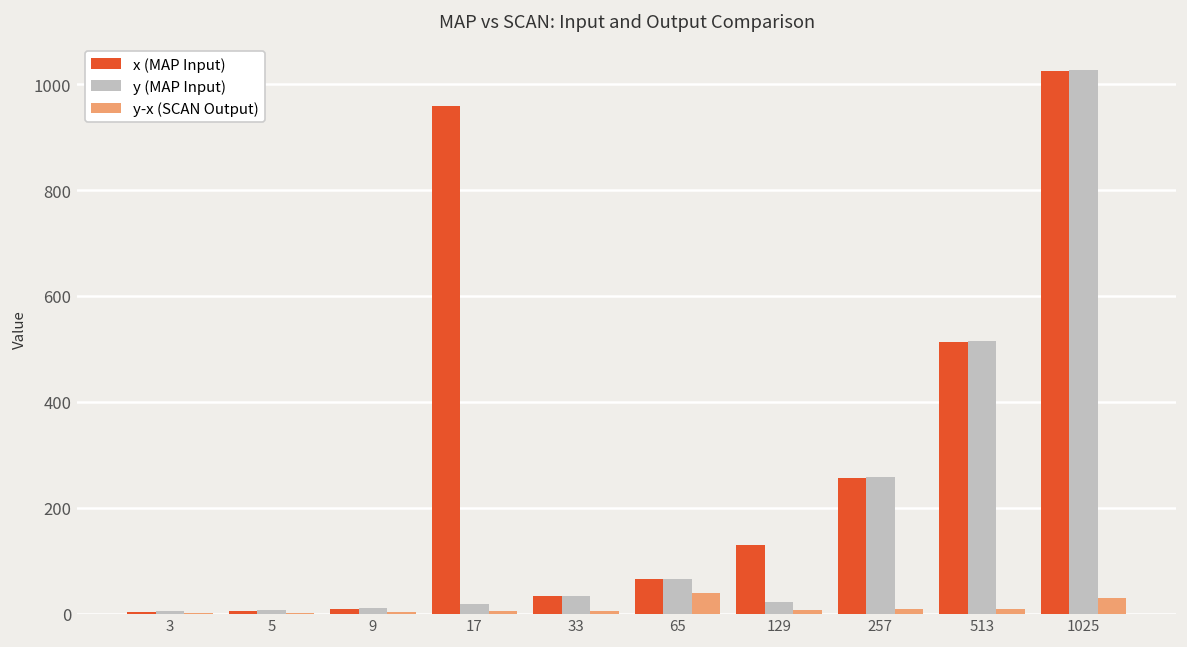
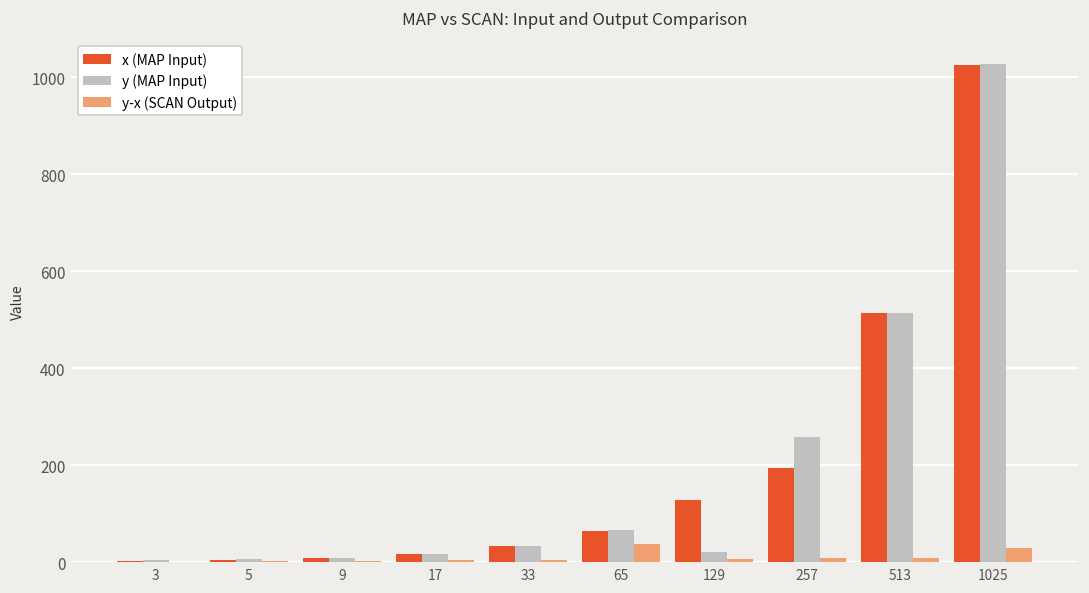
x (MAP Input), 17: 960 -> 20
x (MAP Input), 257: 260 -> 190
